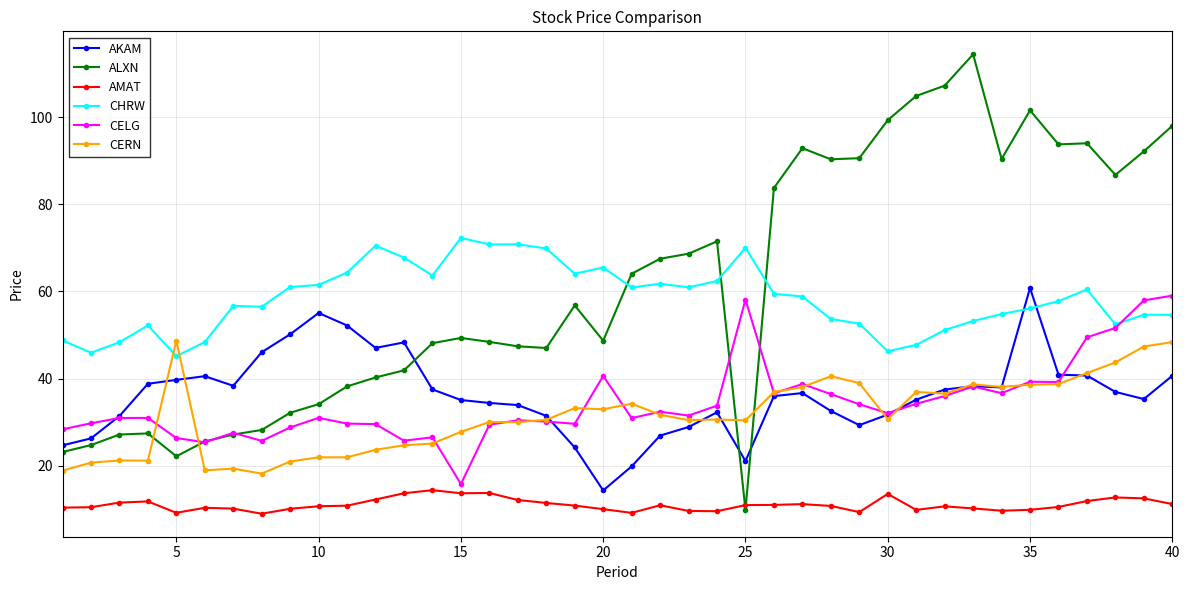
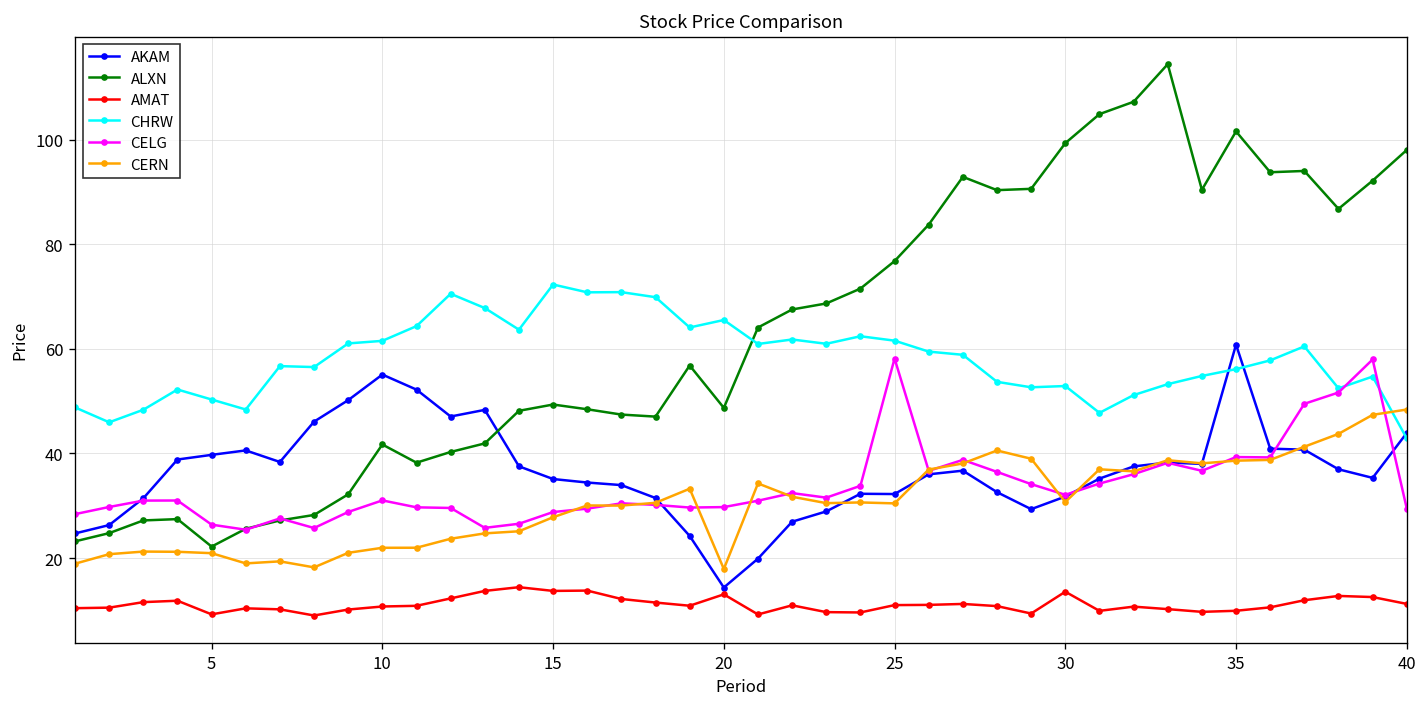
CHRW, 5: 45 -> 50
CERN, 5: 49 -> 21
ALXN, 10: 34 -> 42
CELG, 15: 16 -> 29
AMAT, 20: 10 -> 13
CELG, 20: 41 -> 30
CERN, 20: 33 -> 18
AKAM, 25: 21 -> 32
ALXN, 25: 10 -> 77
CHRW, 25: 70 -> 62
CHRW, 30: 46 -> 53
AKAM, 40: 41 -> 44
CHRW, 40: 55 -> 43
CELG, 40: 59 -> 29
